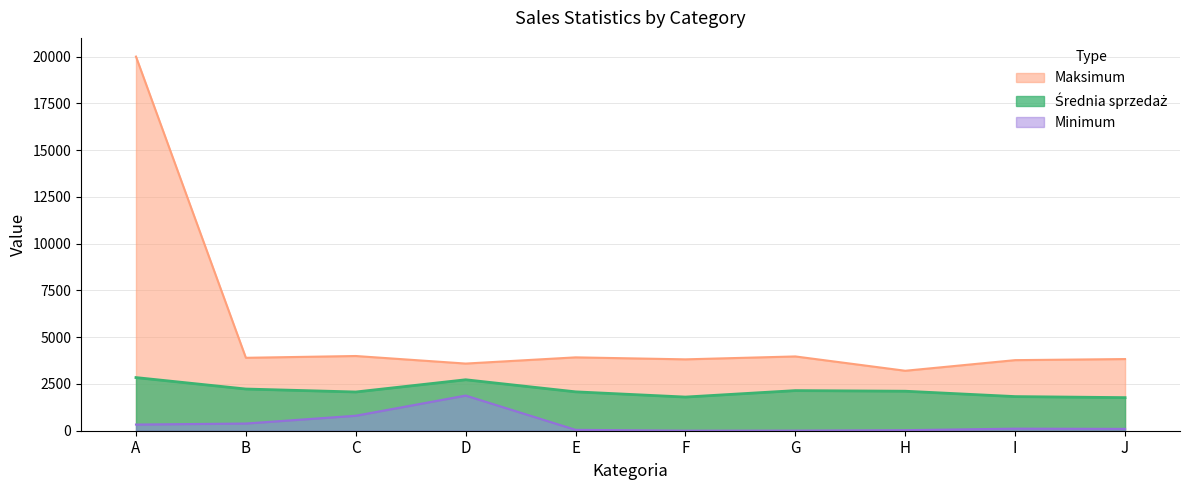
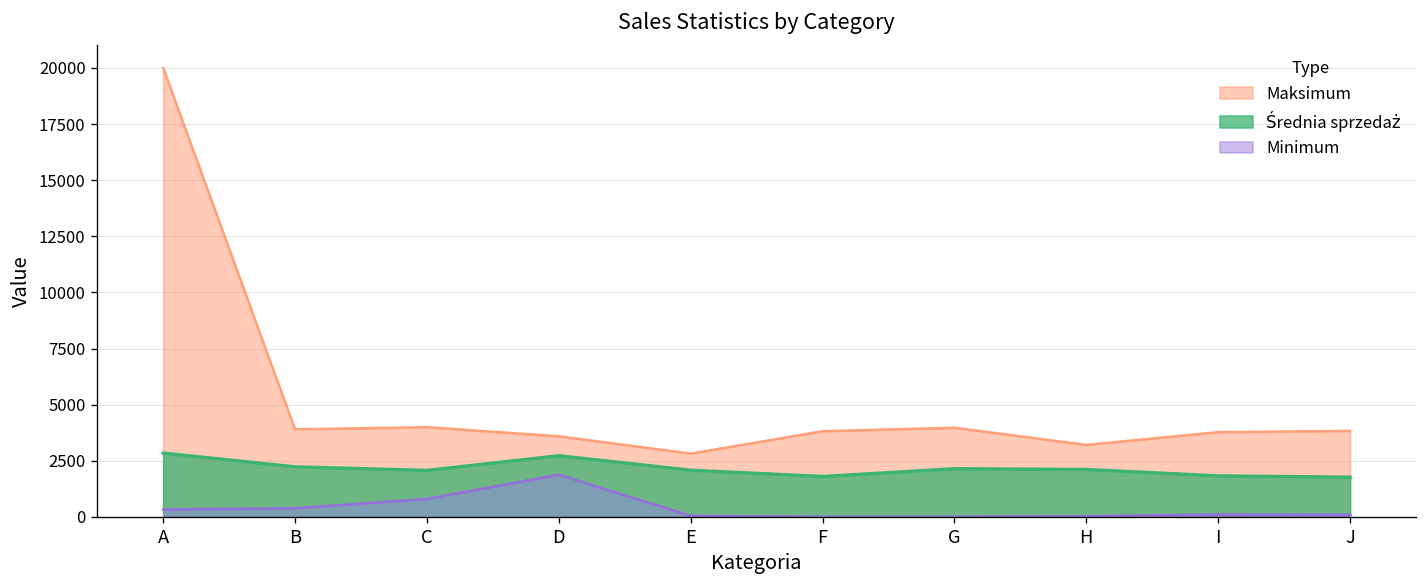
Maksimum, E: 3900 -> 2800
